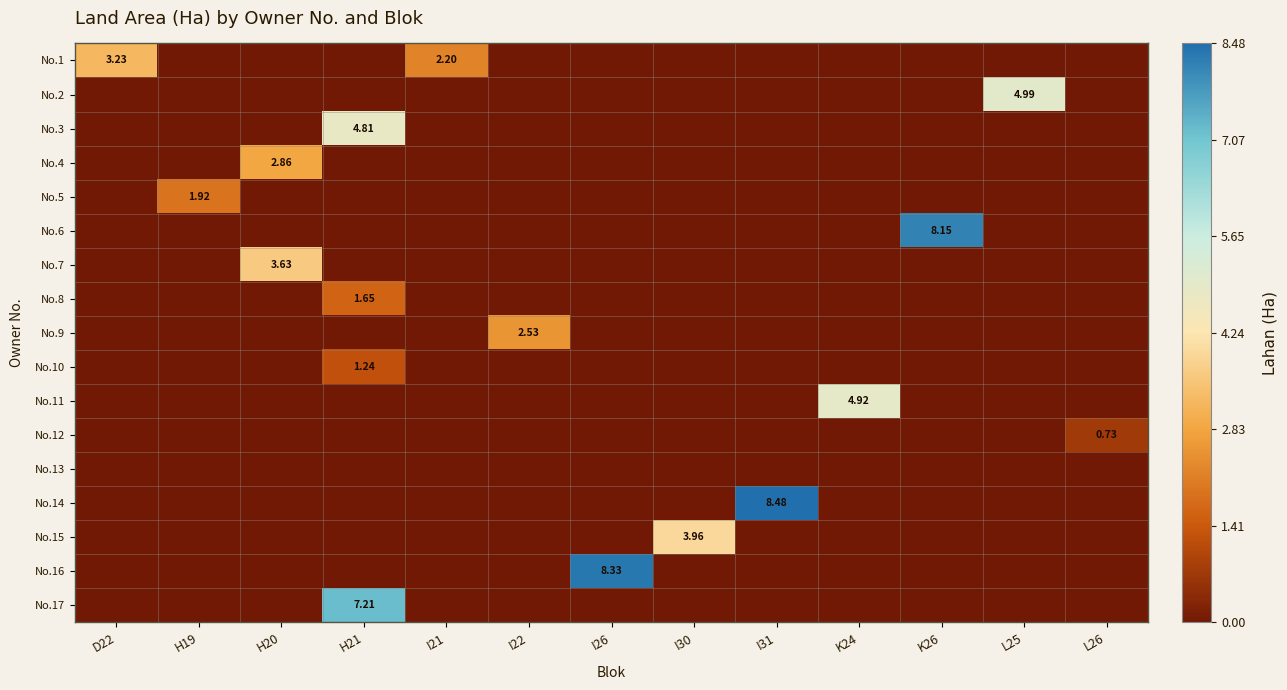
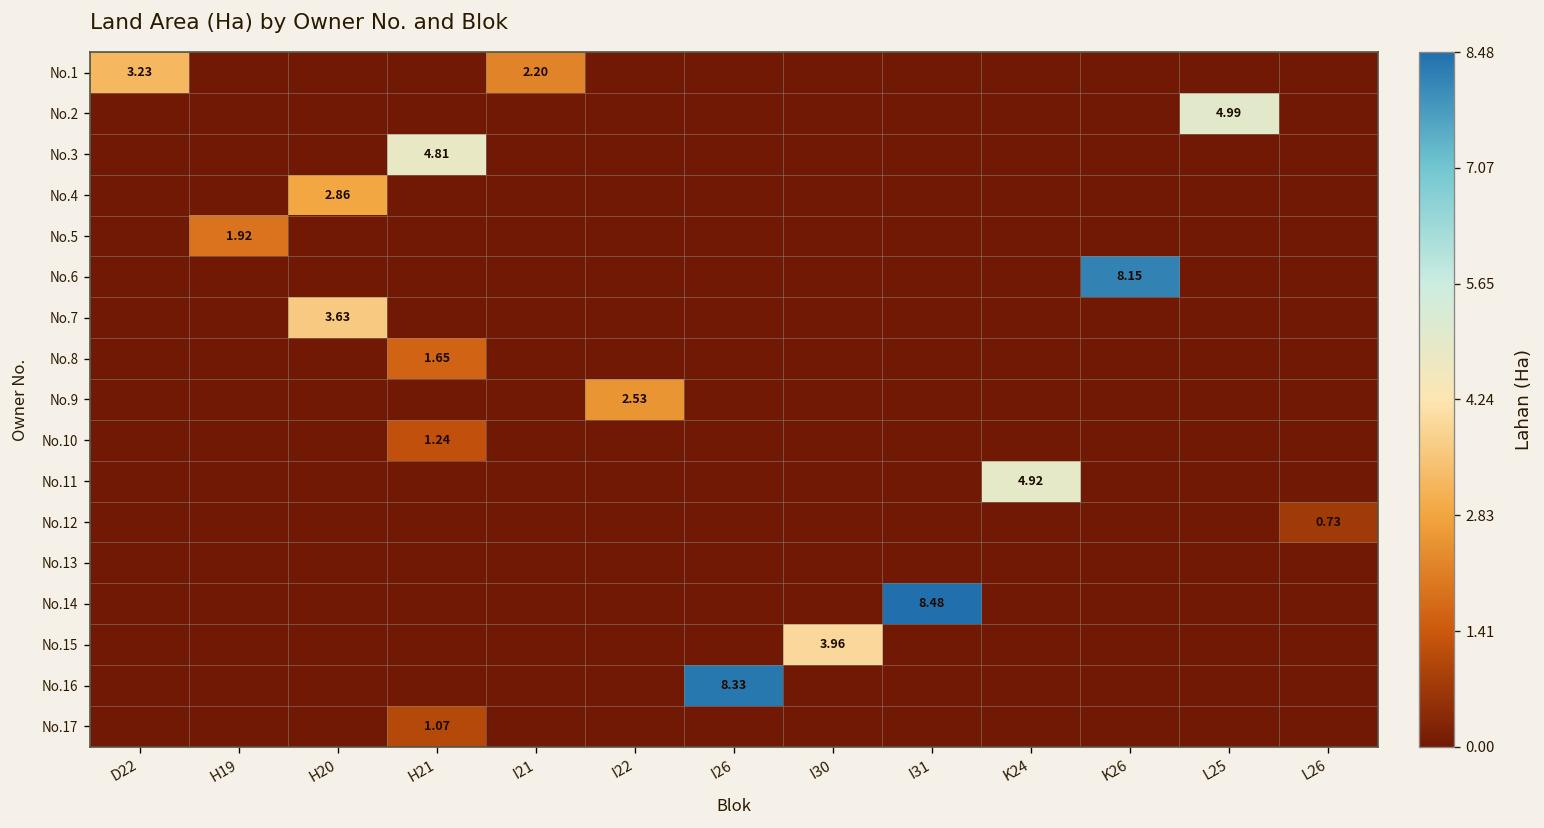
No.17, H21: 7.21 -> 1.07
